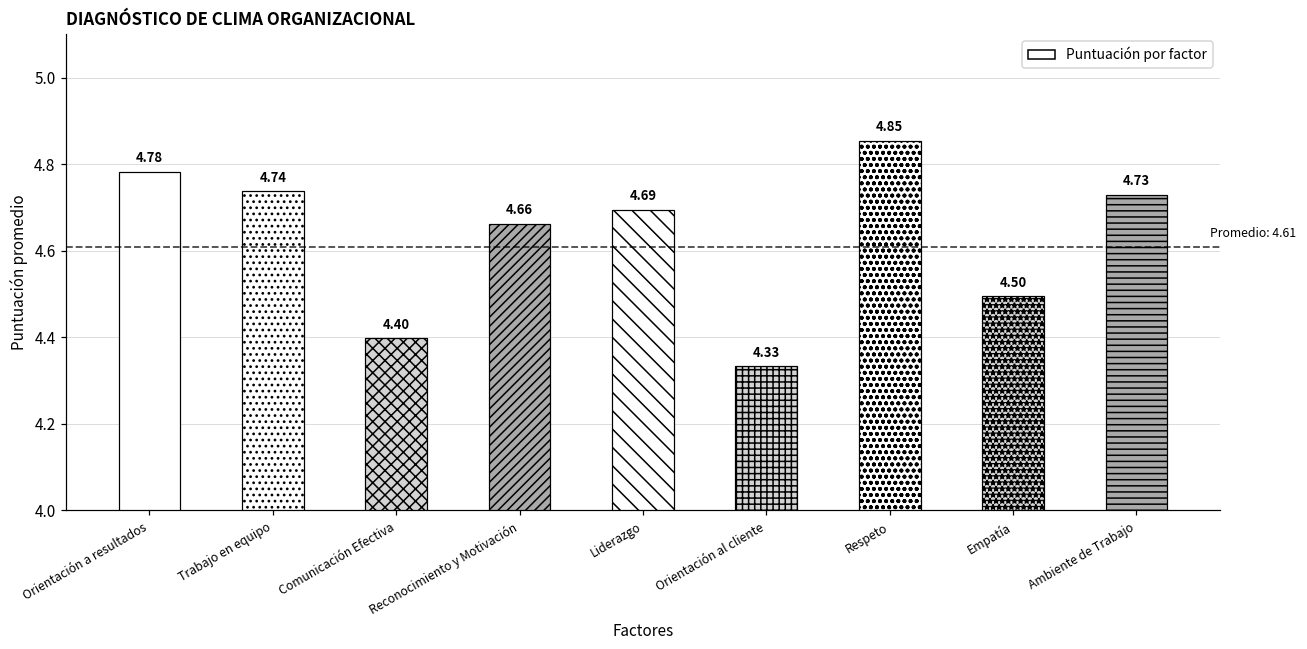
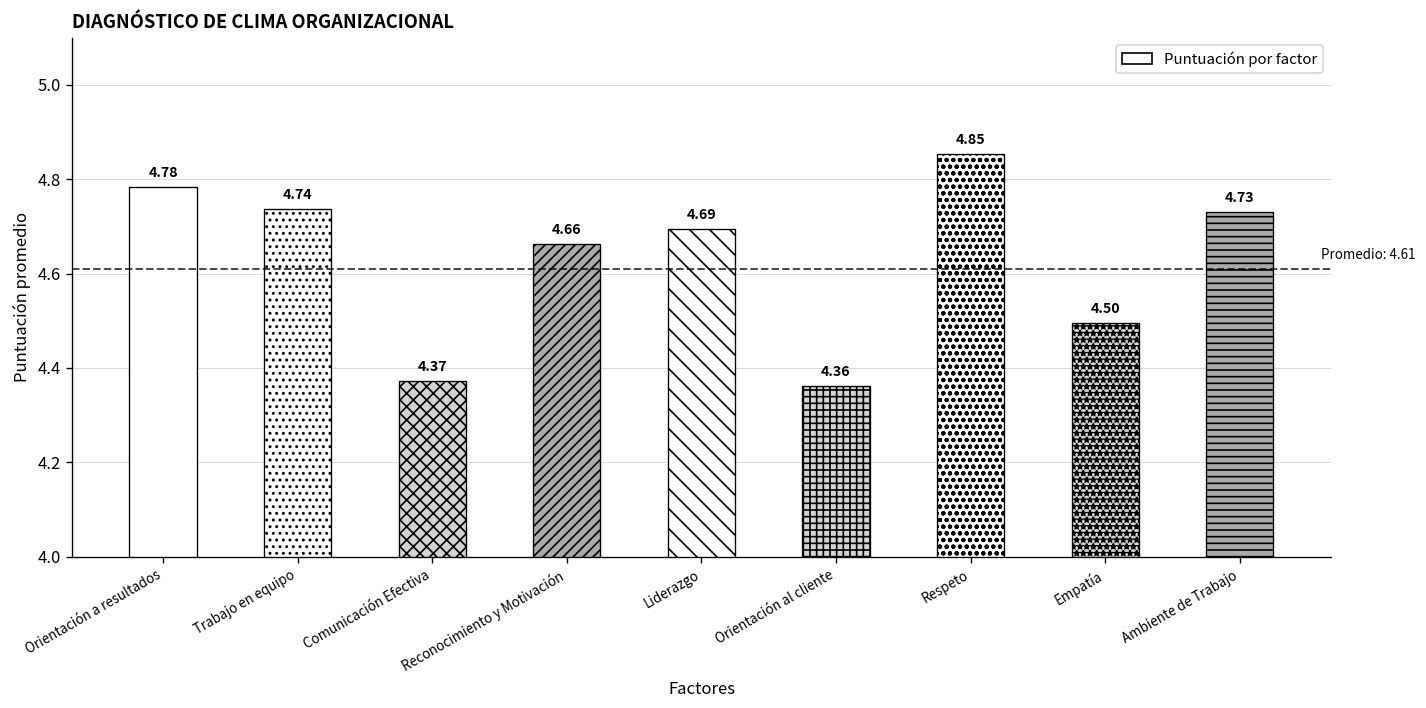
Comunicación Efectiva: 4.40 -> 4.37
Orientación al cliente: 4.33 -> 4.36
